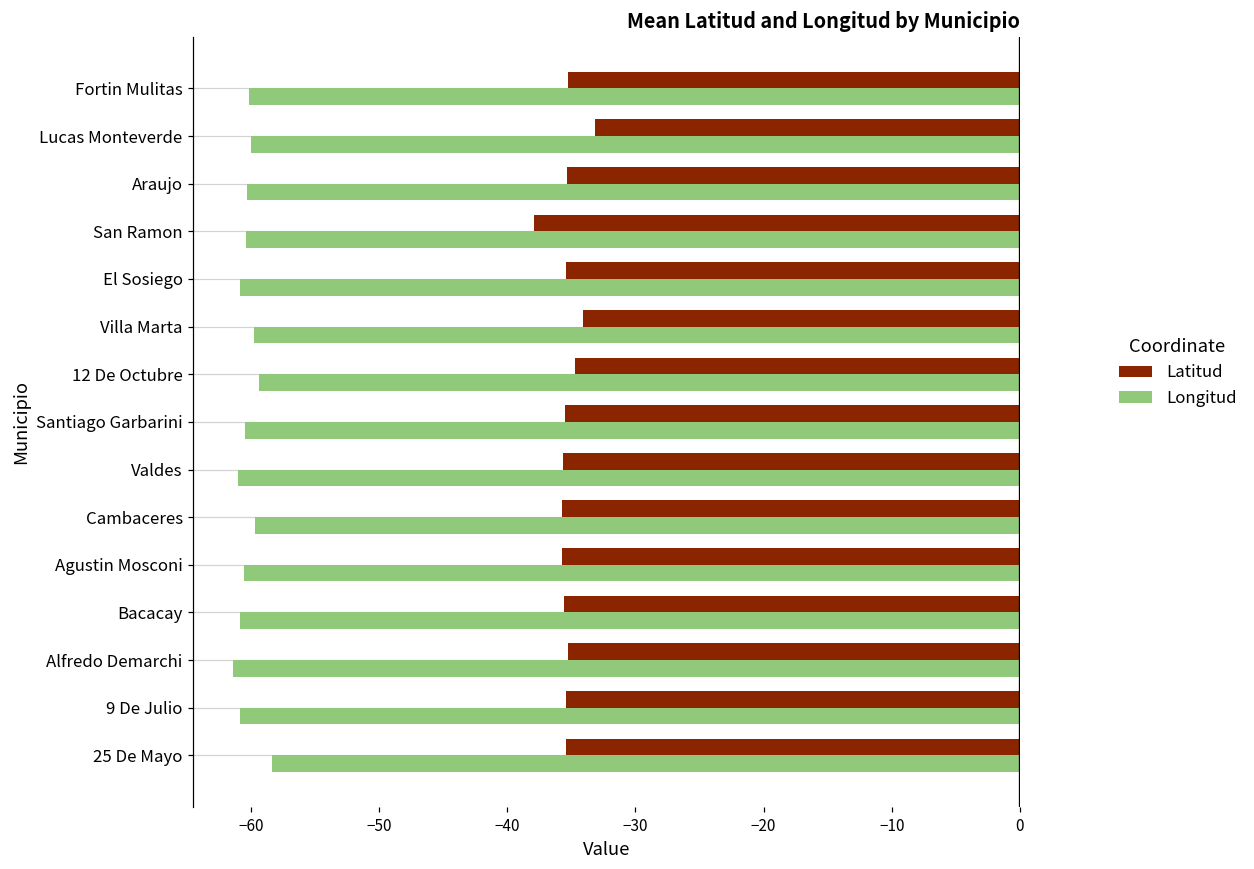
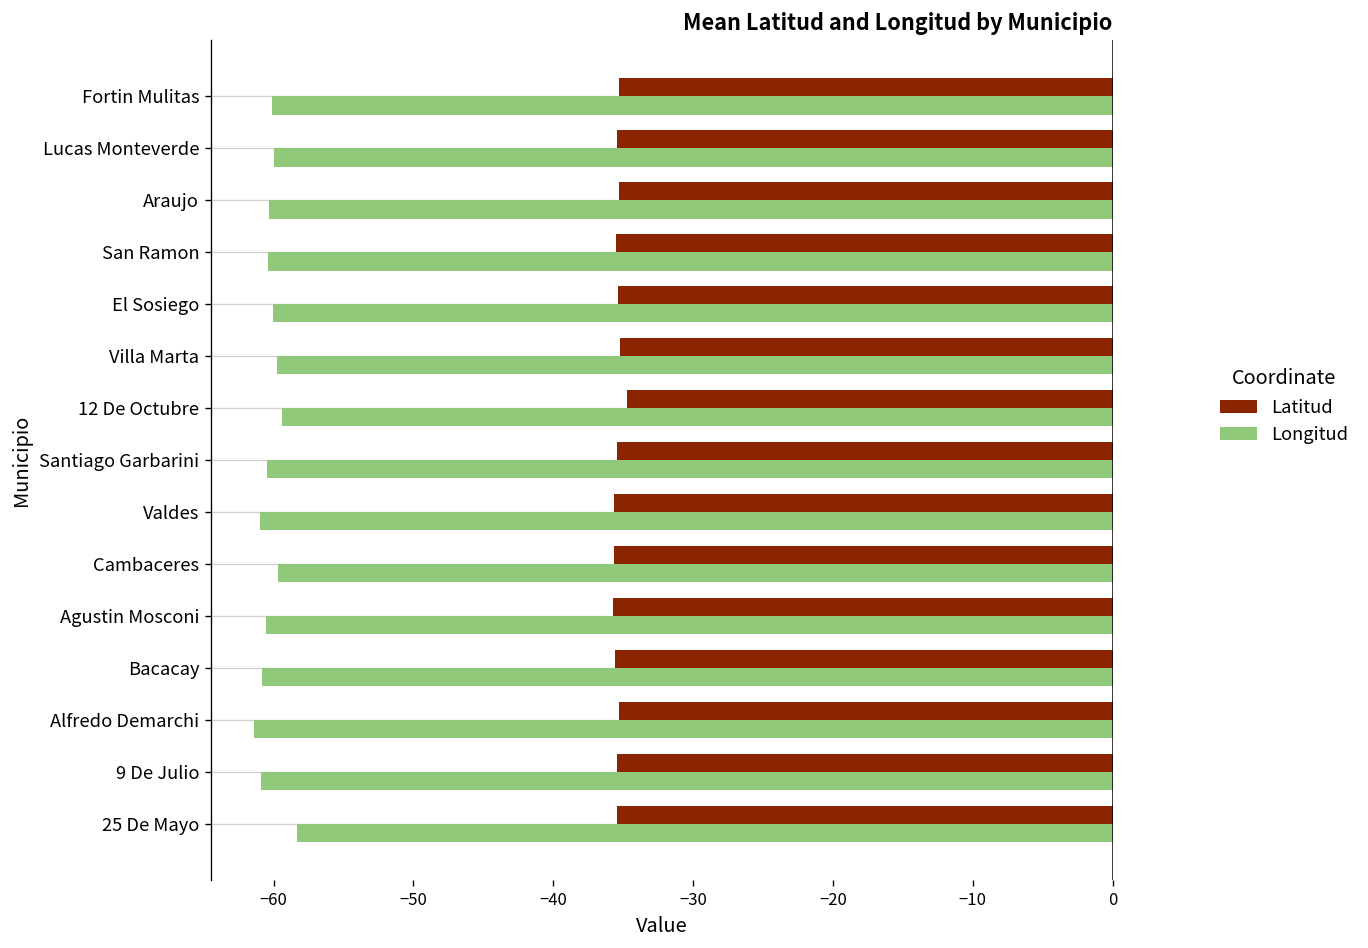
Latitud, Lucas Monteverde: -33.1 -> -35.5
Latitud, San Ramon: -37.9 -> -35.5
Longitud, El Sosiego: -60.9 -> -60.0
Latitud, Villa Marta: -34.1 -> -35.3
